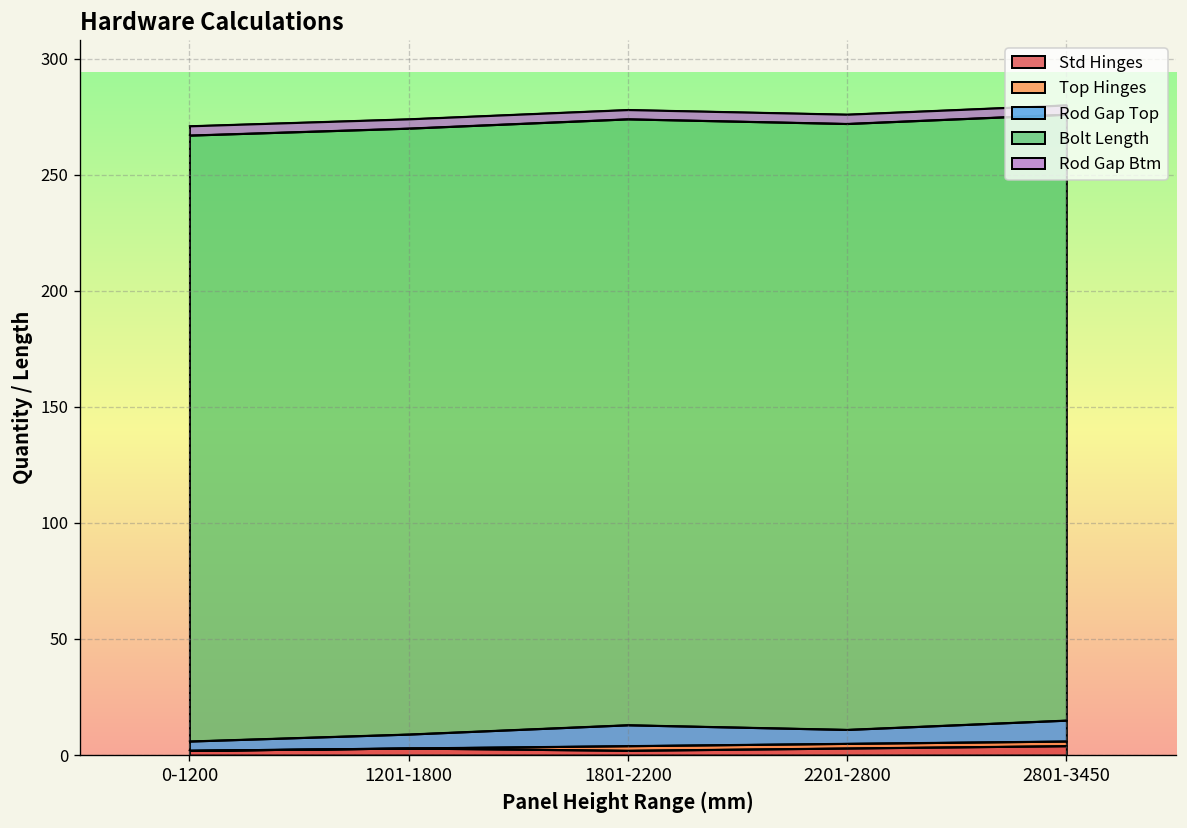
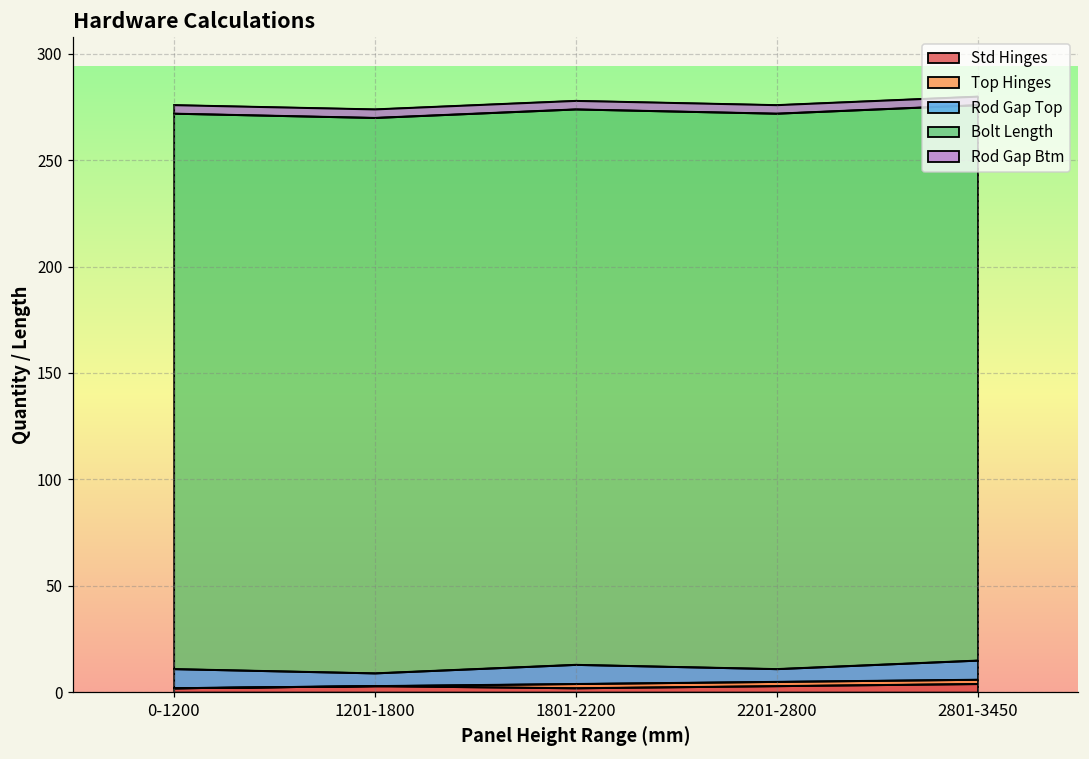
Rod Gap Top, 0-1200: 4 -> 9
